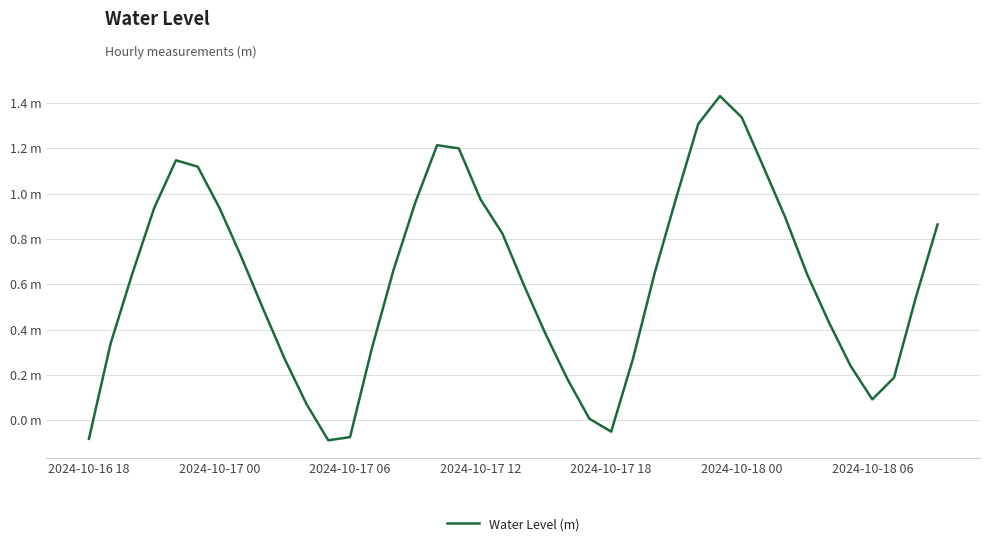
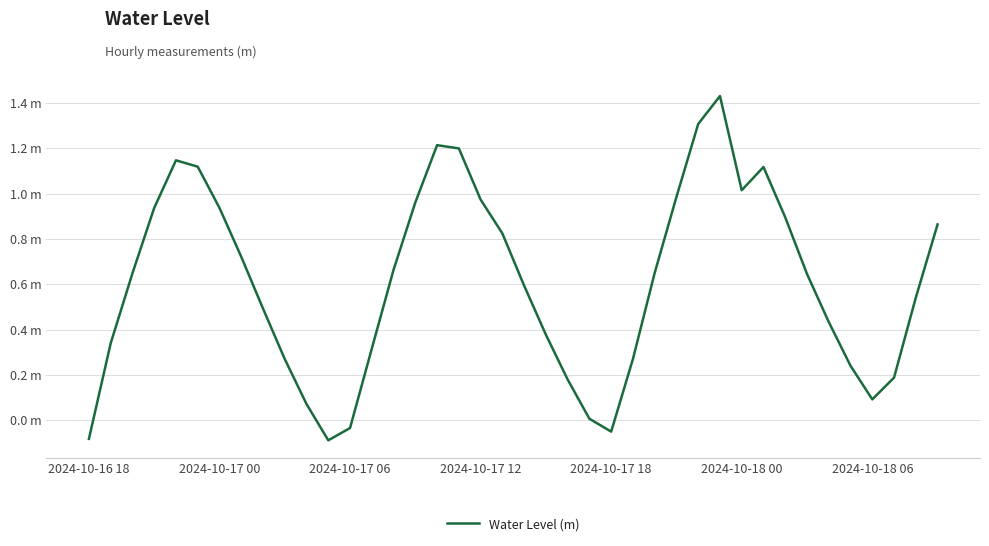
2024-10-17 06: -0.07 m -> -0.03 m
2024-10-18 00: 1.34 m -> 1.02 m
